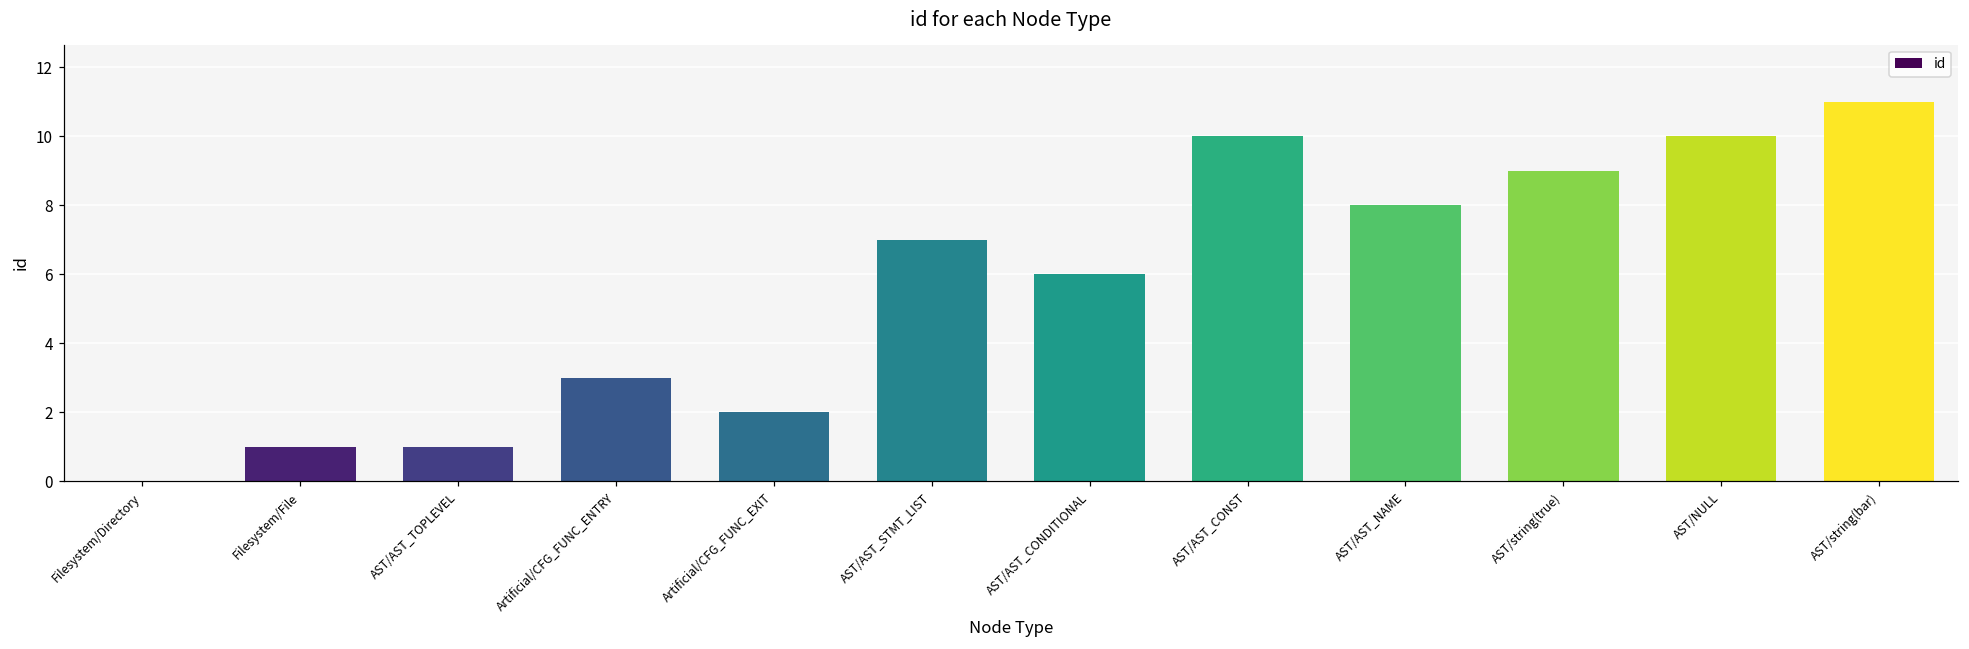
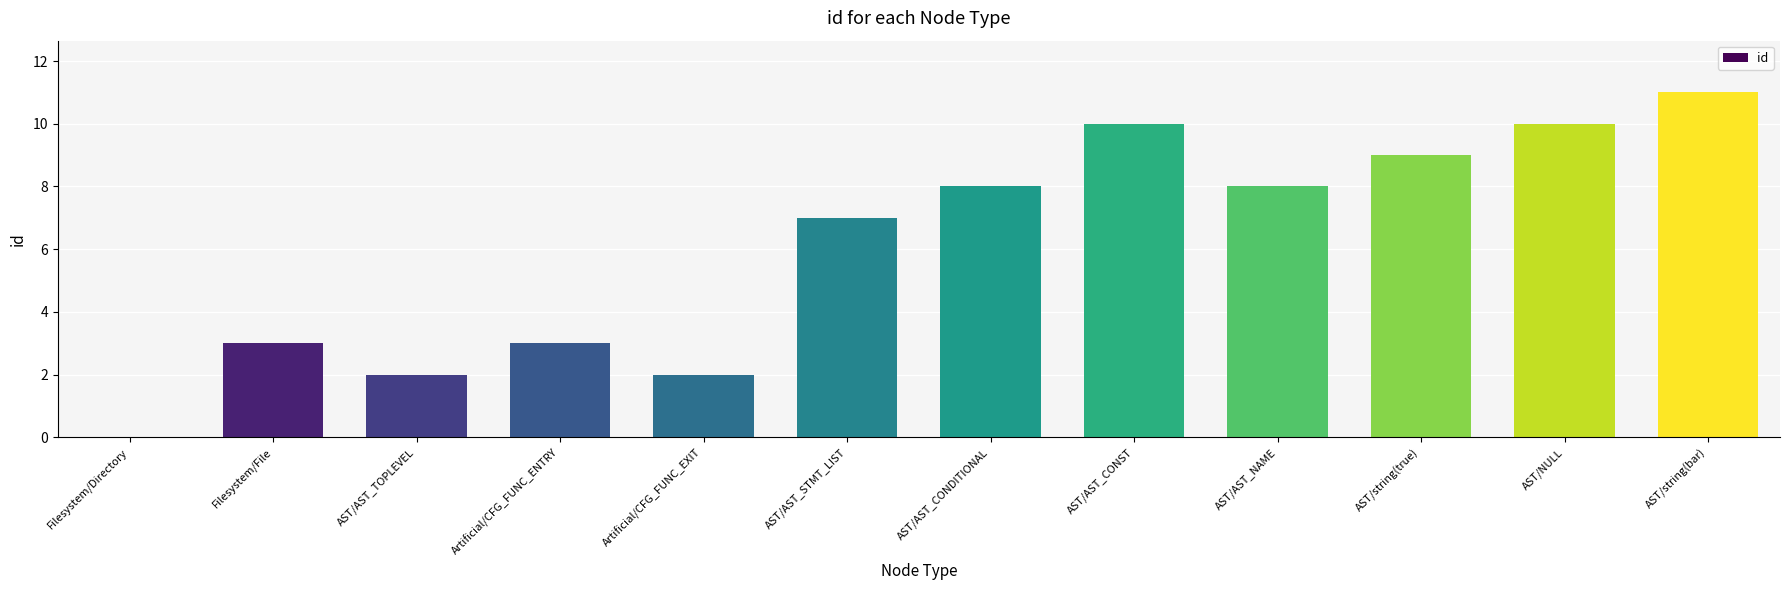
Filesystem/File: 1 -> 3
AST/AST_TOPLEVEL: 1 -> 2
AST/AST_CONDITIONAL: 6 -> 8
